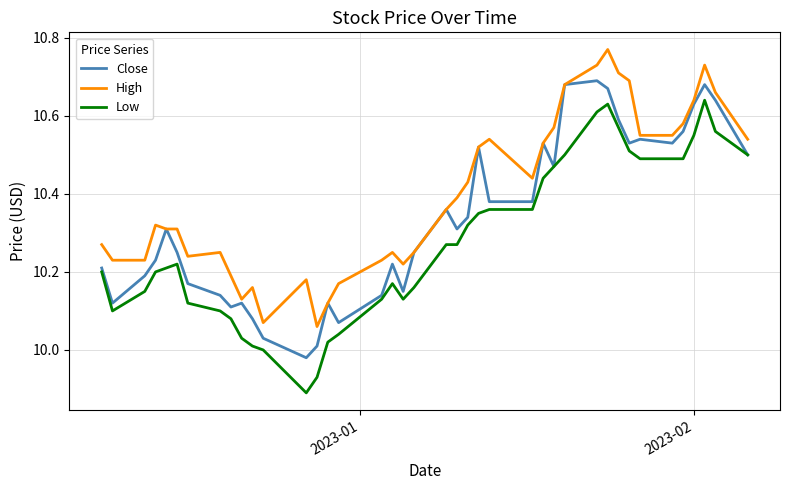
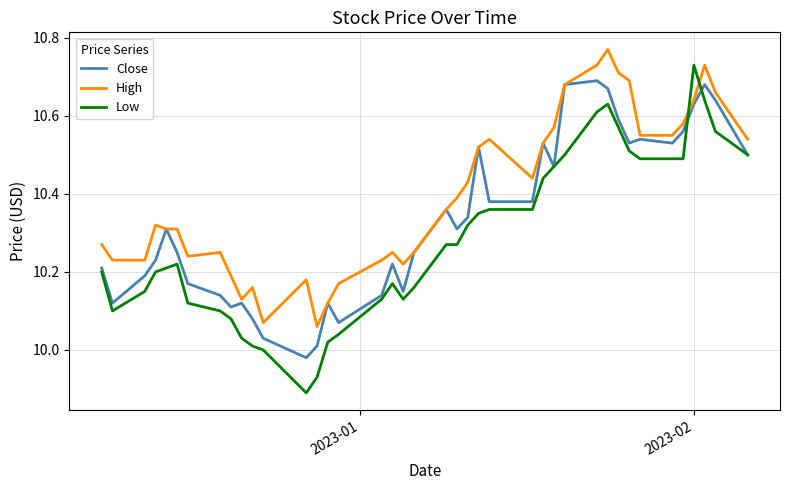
Low, 2023-02: 10.55 -> 10.73
